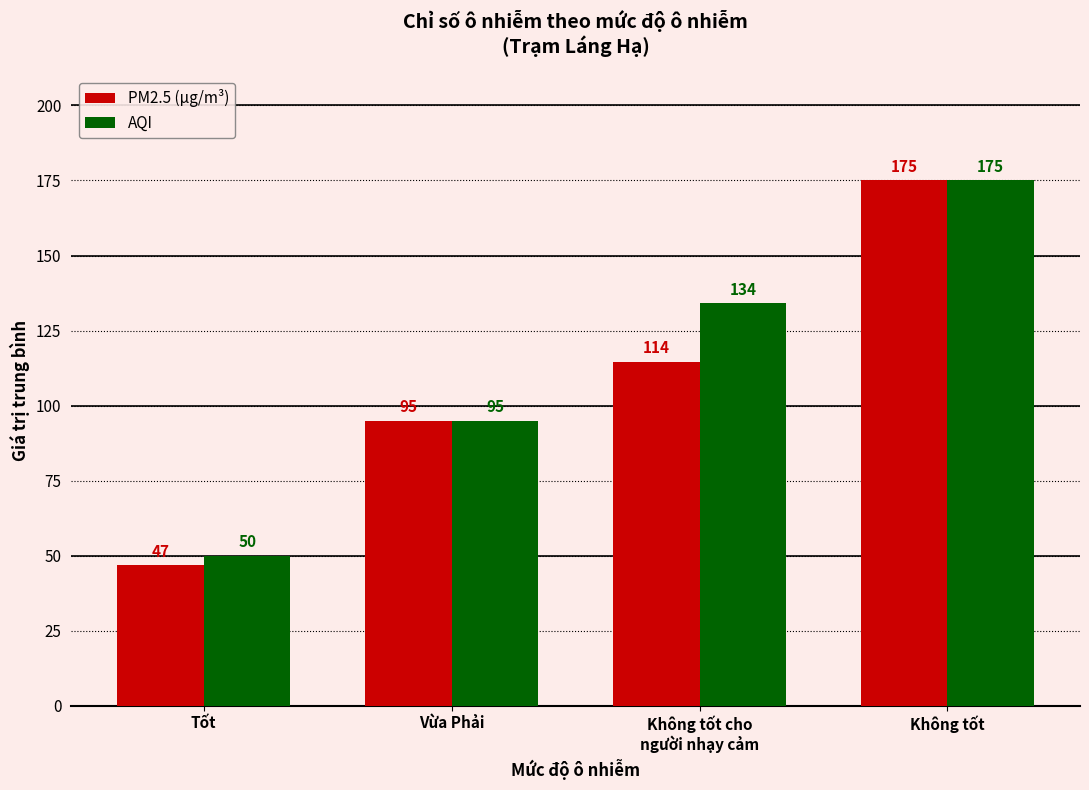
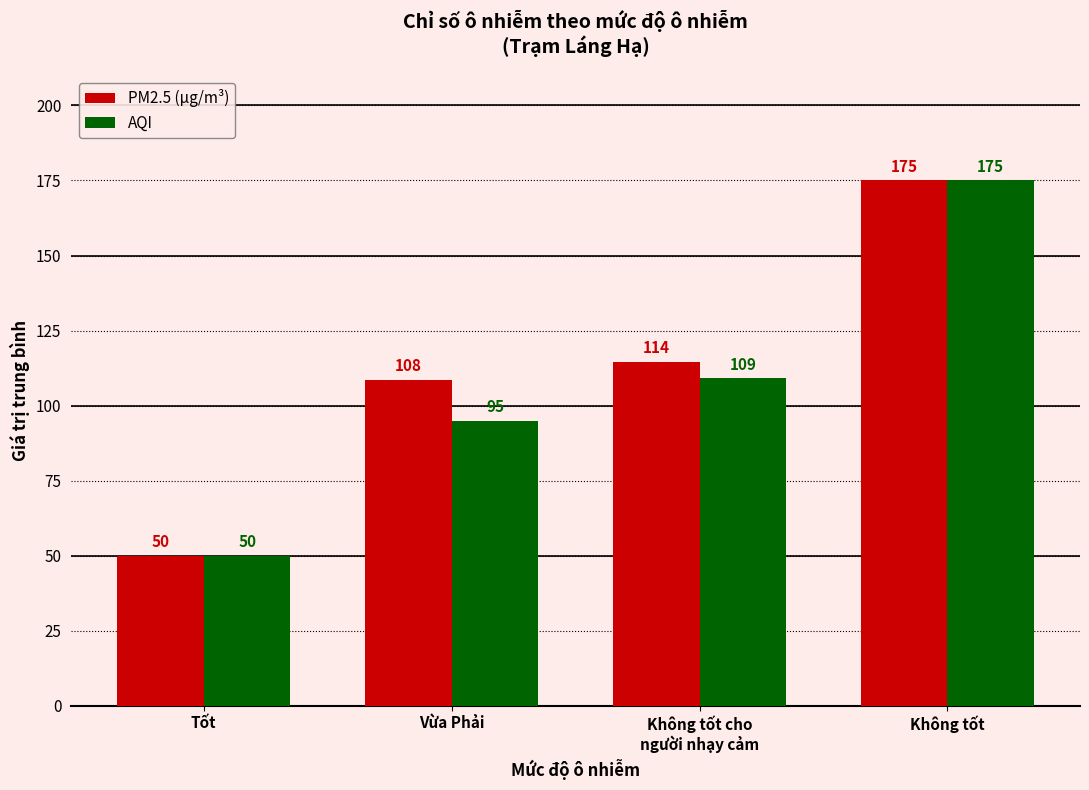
PM2.5 (µg/m³), Tốt: 47 -> 50
PM2.5 (µg/m³), Vừa Phải: 95 -> 108
AQI, Không tốt cho người nhạy cảm: 134 -> 109
